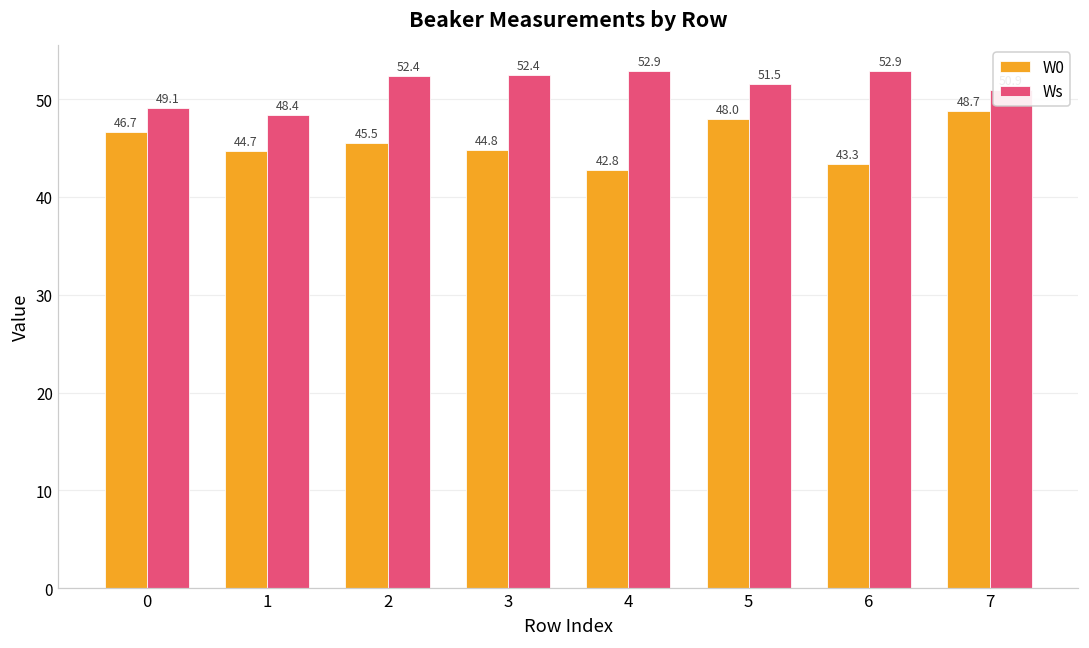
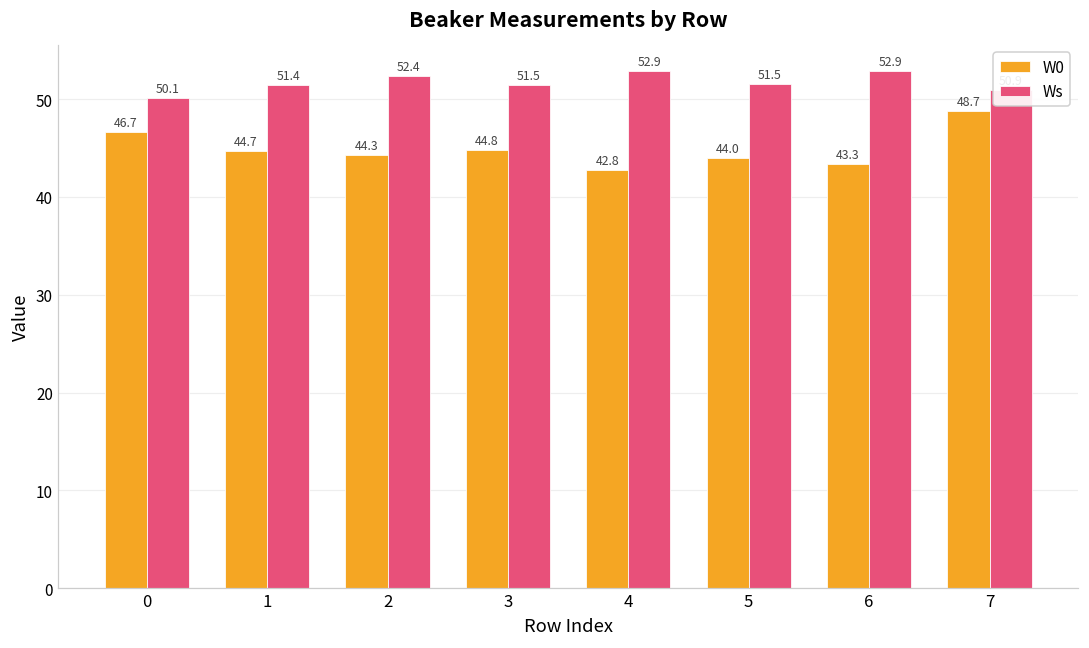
Ws, 0: 49.1 -> 50.1
Ws, 1: 48.4 -> 51.4
W0, 2: 45.5 -> 44.3
Ws, 3: 52.4 -> 51.5
W0, 5: 48.0 -> 44.0
